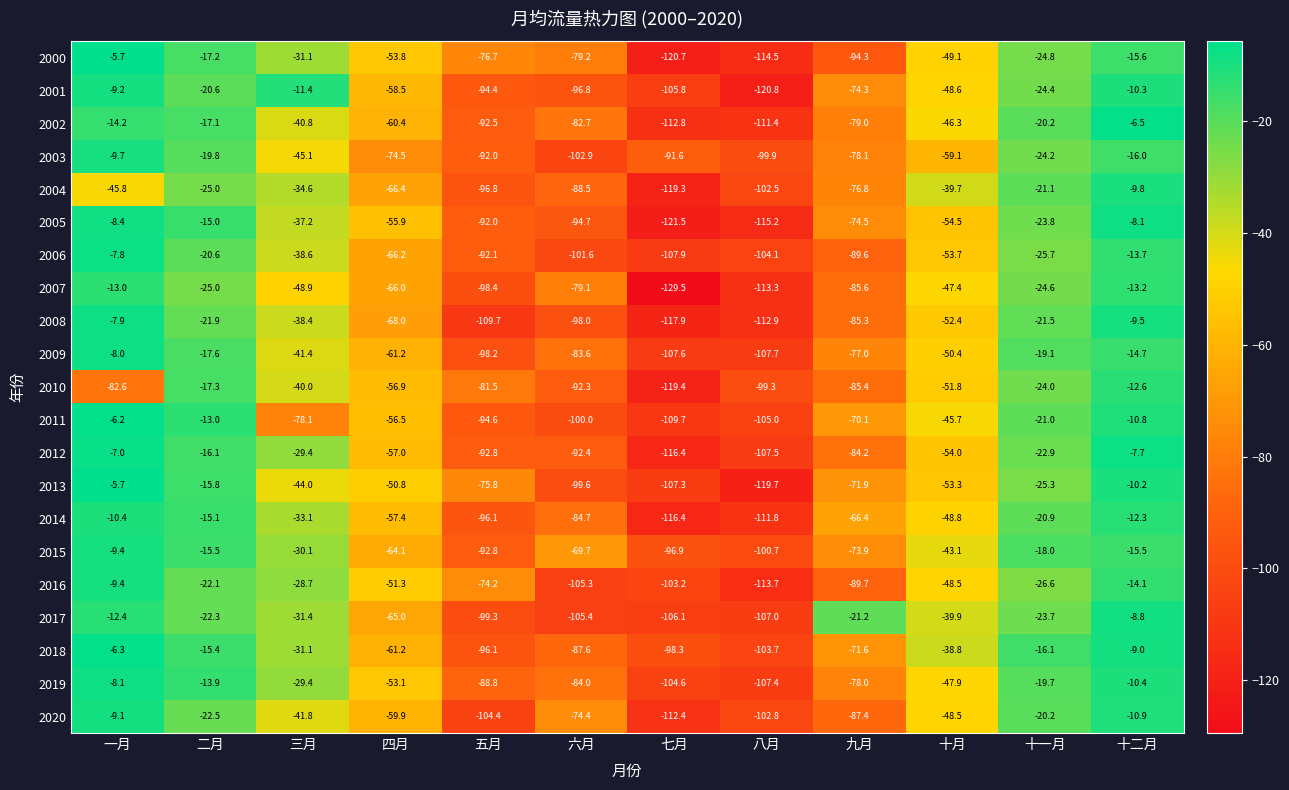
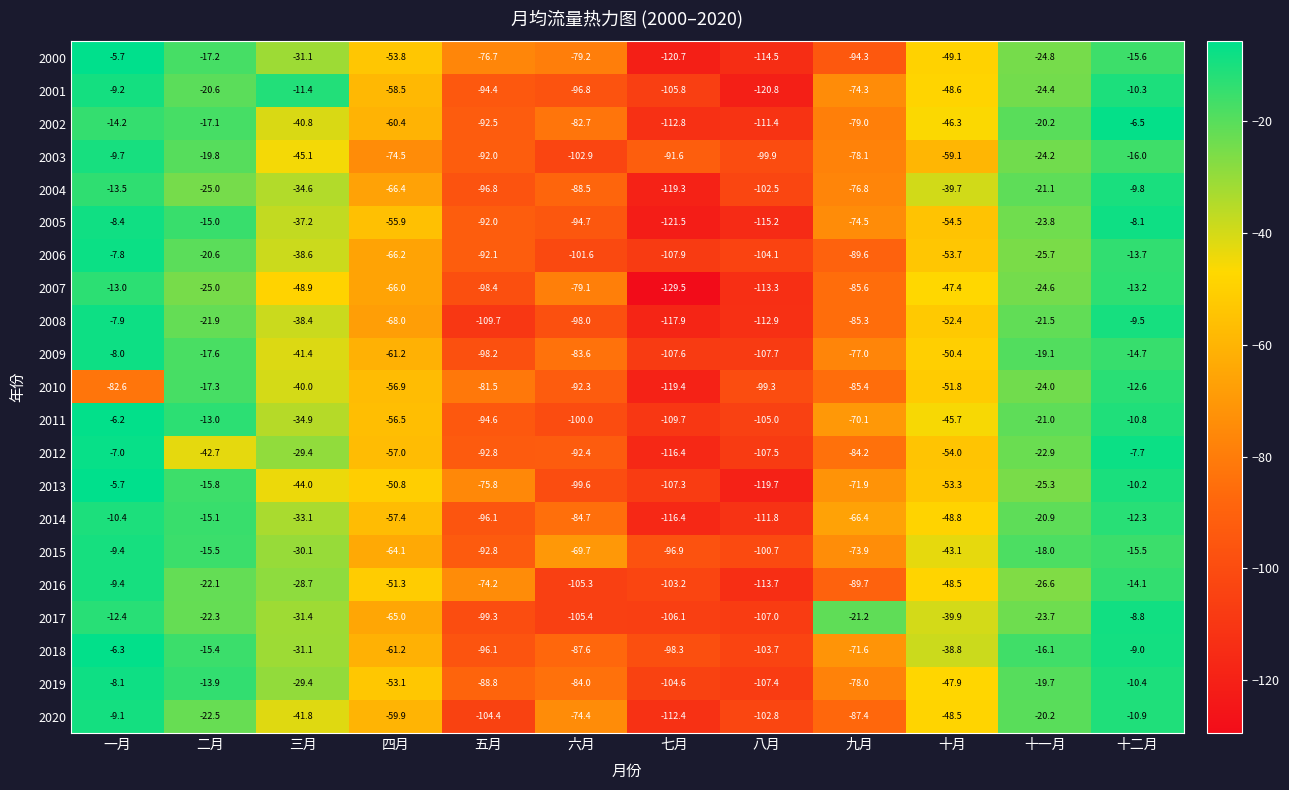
2004, 一月: -45.8 -> -13.5
2011, 三月: -78.1 -> -34.9
2012, 二月: -16.1 -> -42.7
